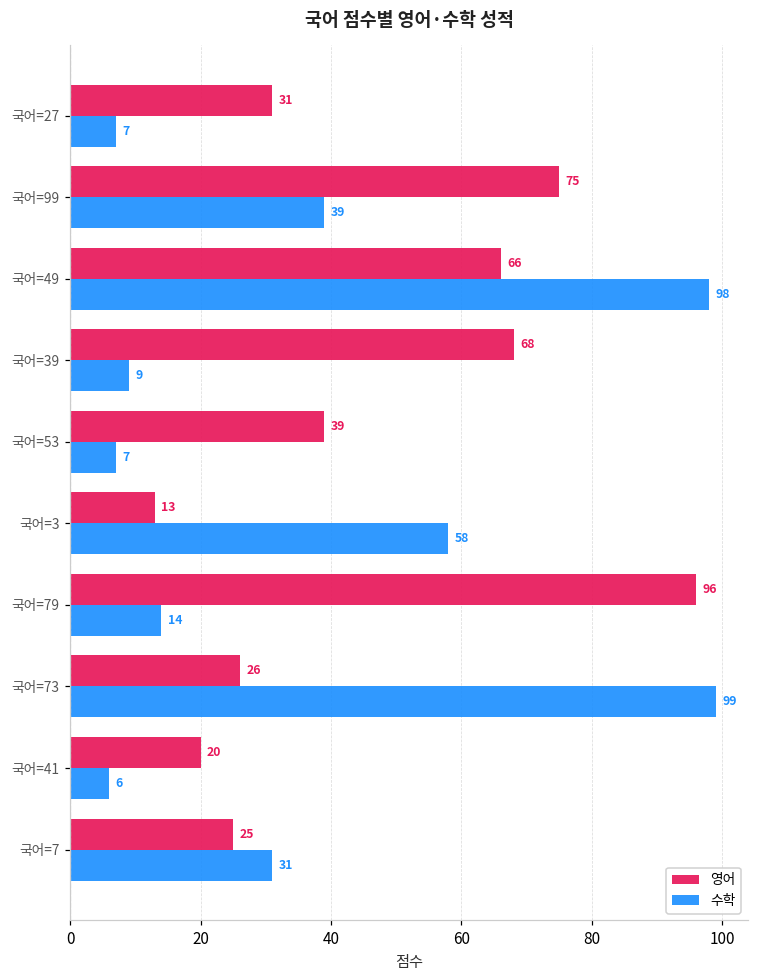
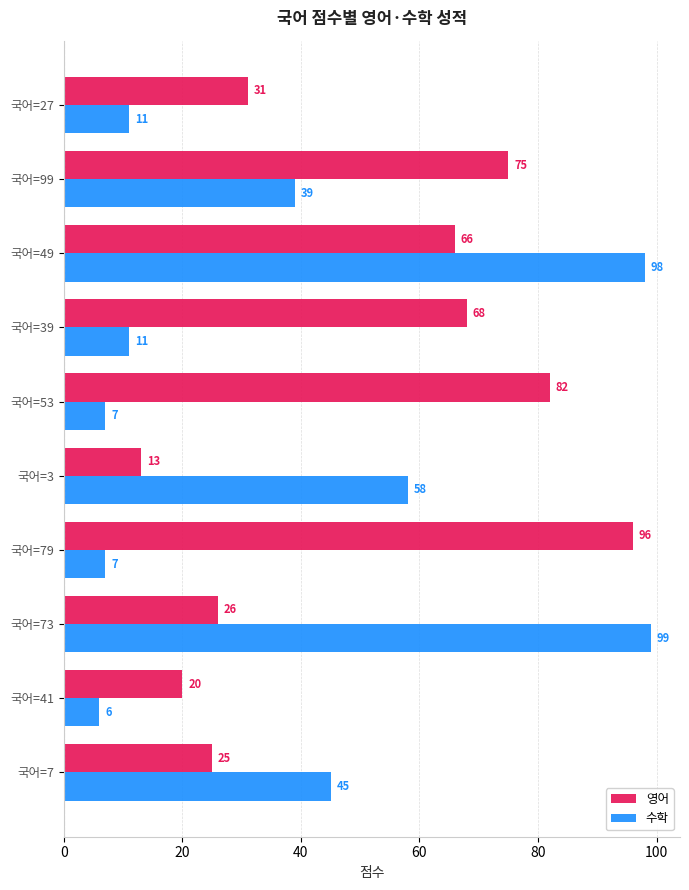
수학, 국어=27: 7 -> 11
수학, 국어=39: 9 -> 11
영어, 국어=53: 39 -> 82
수학, 국어=79: 14 -> 7
수학, 국어=7: 31 -> 45
